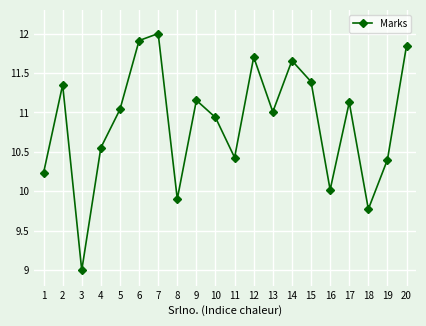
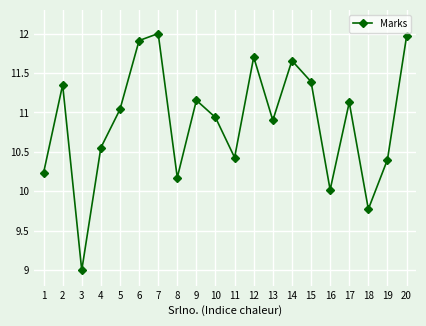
8: 9.9 -> 10.2
13: 11.0 -> 10.9
20: 11.8 -> 12.0
